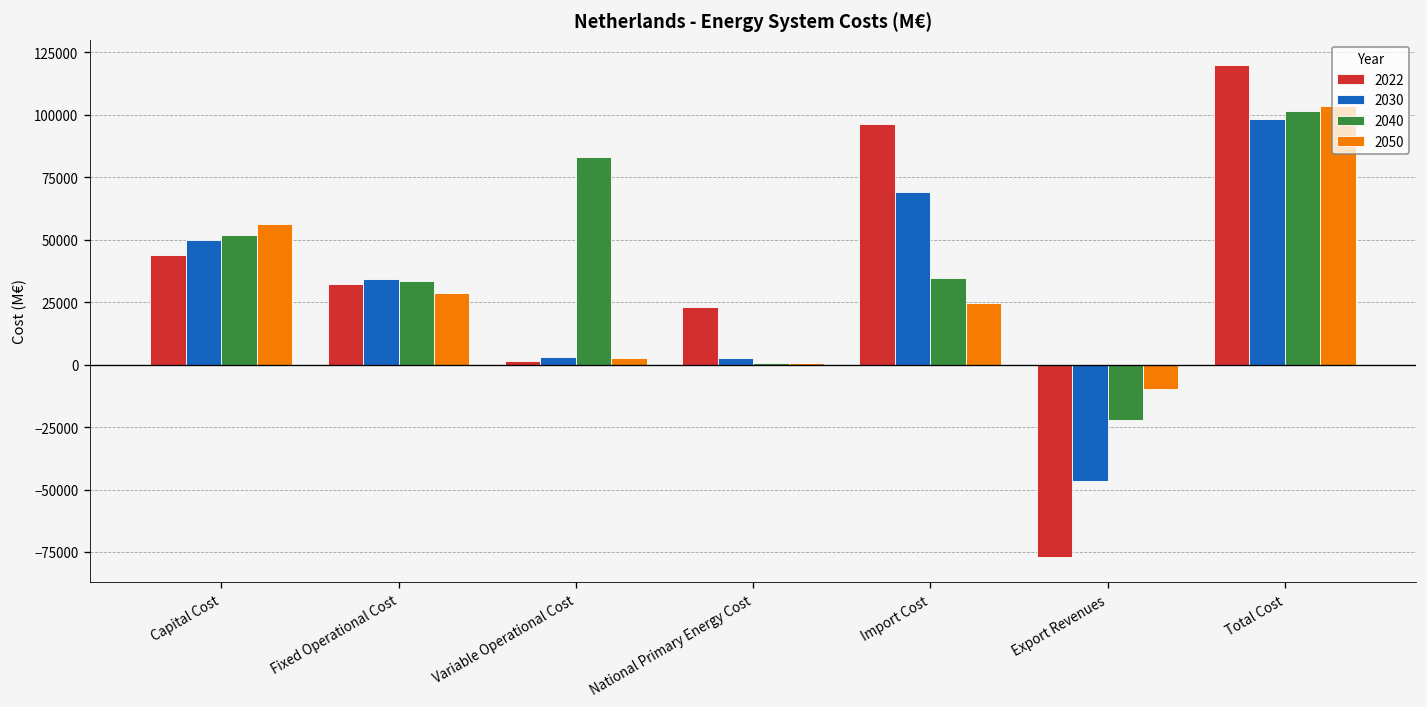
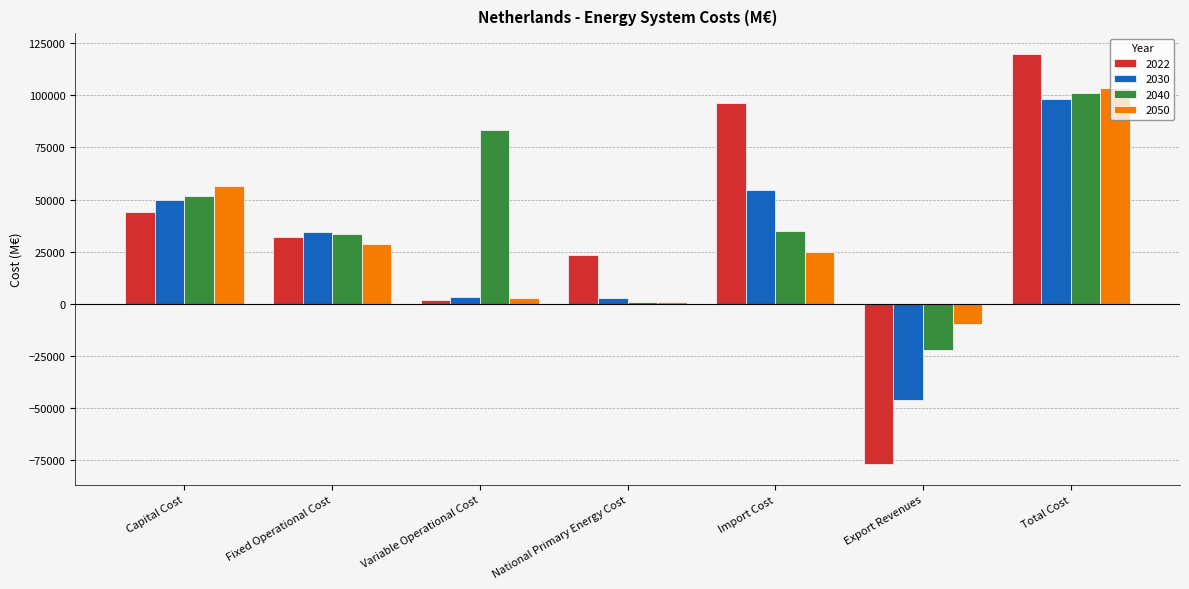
2030, Import Cost: 69000 -> 55000
